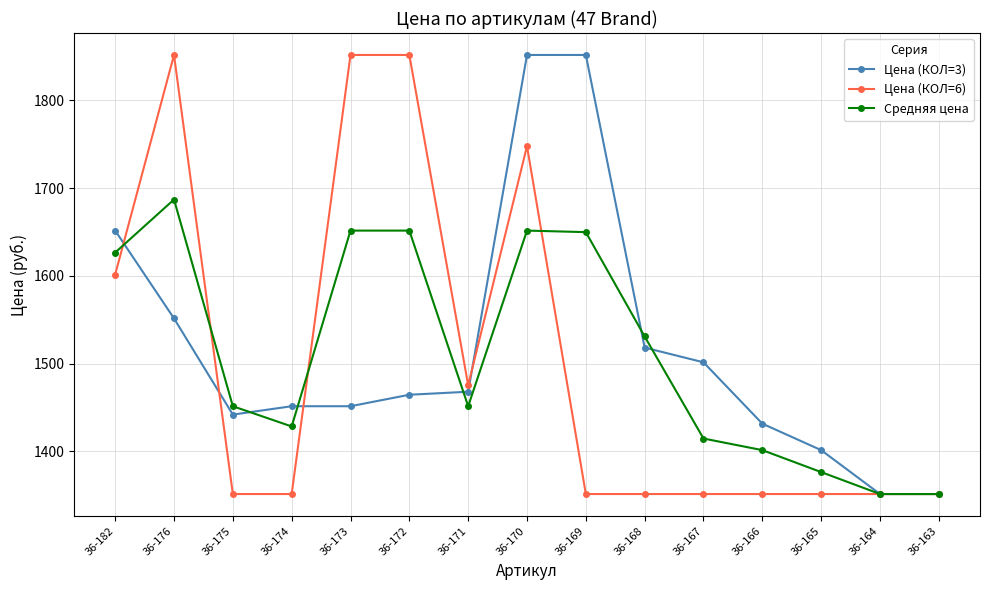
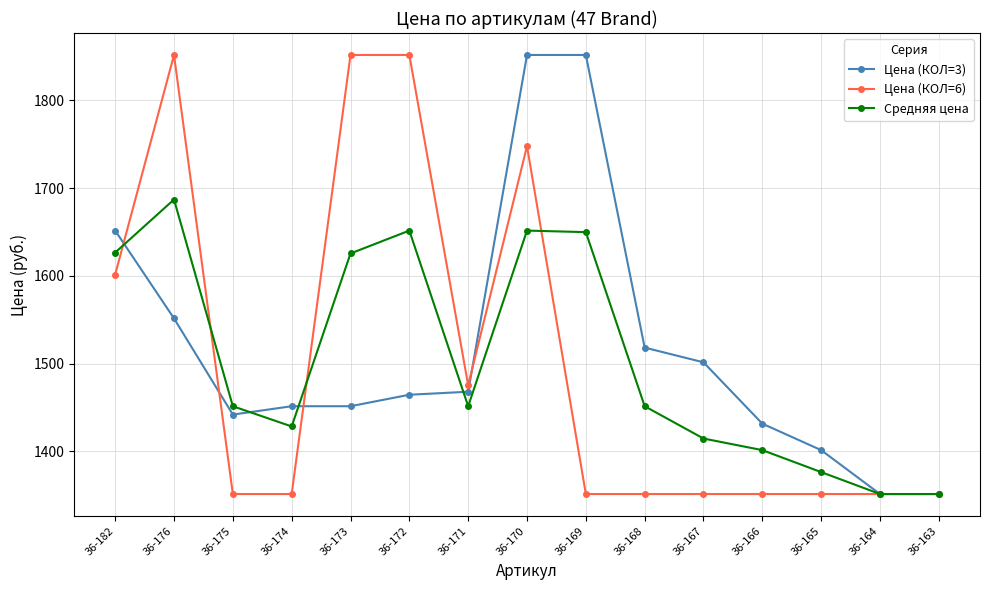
Средняя цена, 36-173: 1650 -> 1630
Средняя цена, 36-168: 1530 -> 1450
